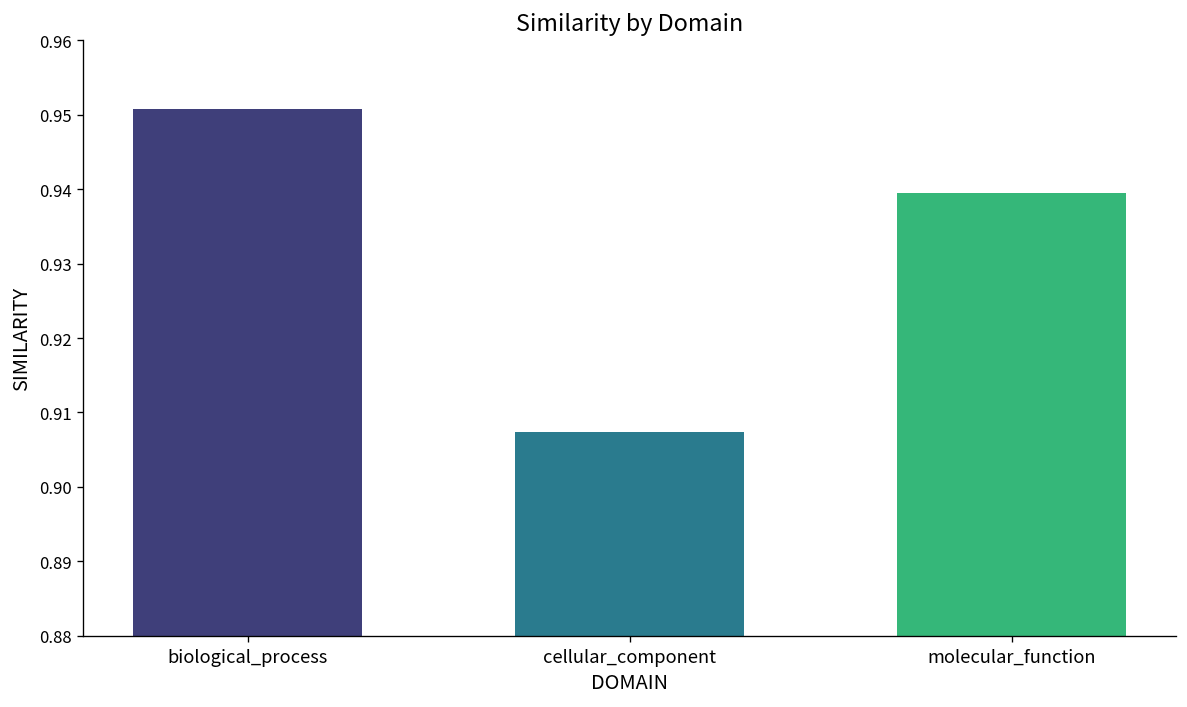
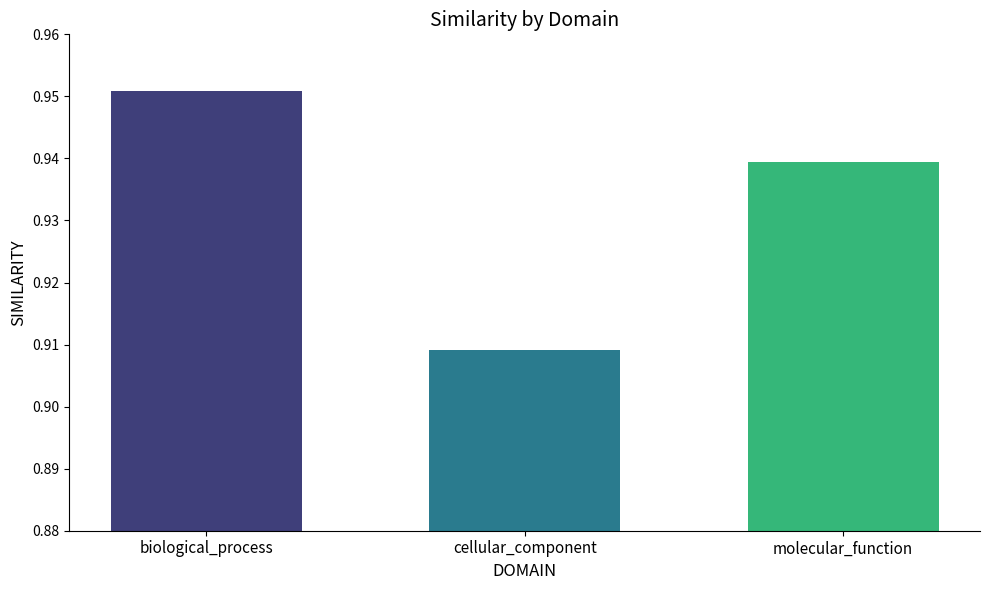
cellular_component: 0.907 -> 0.909
